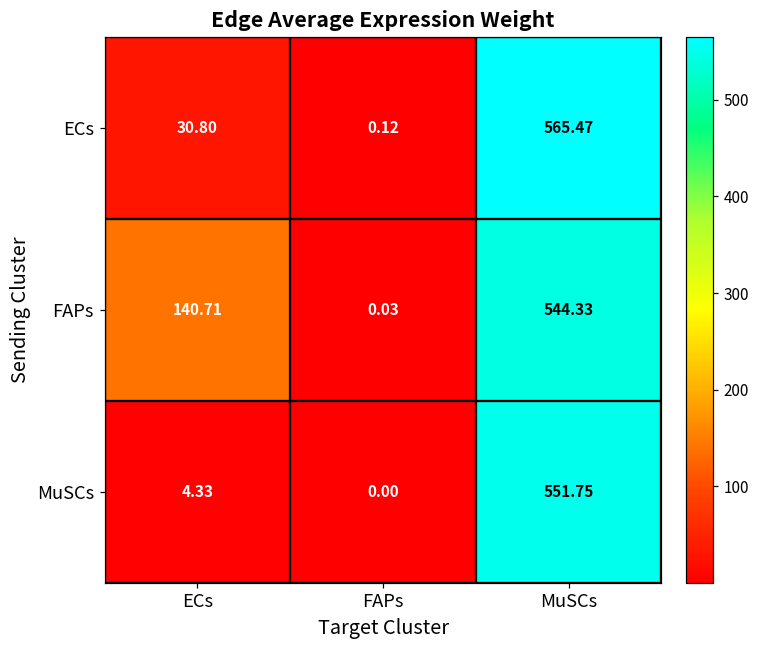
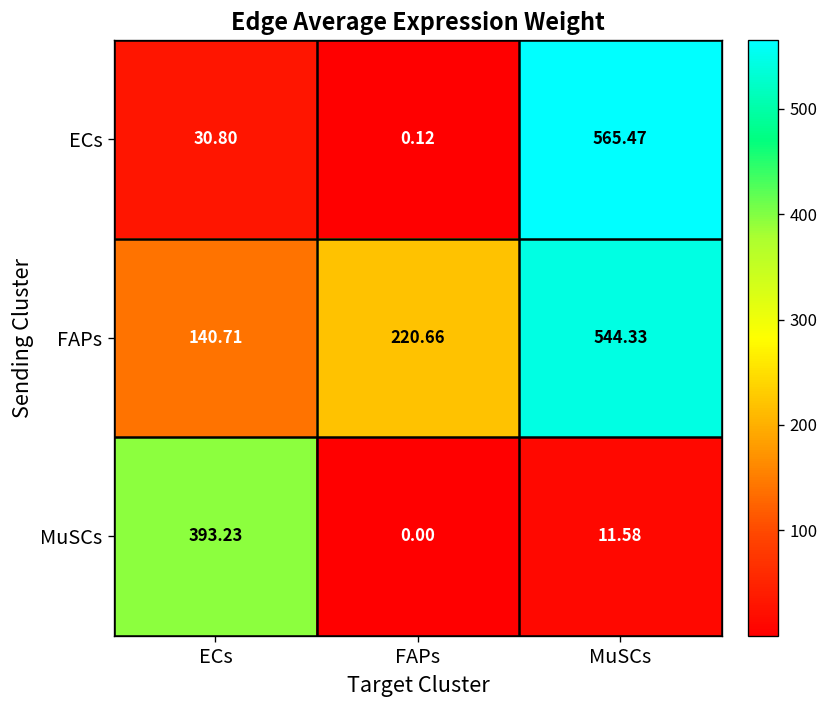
FAPs, FAPs: 0.03 -> 220.66
MuSCs, ECs: 4.33 -> 393.23
MuSCs, MuSCs: 551.75 -> 11.58
